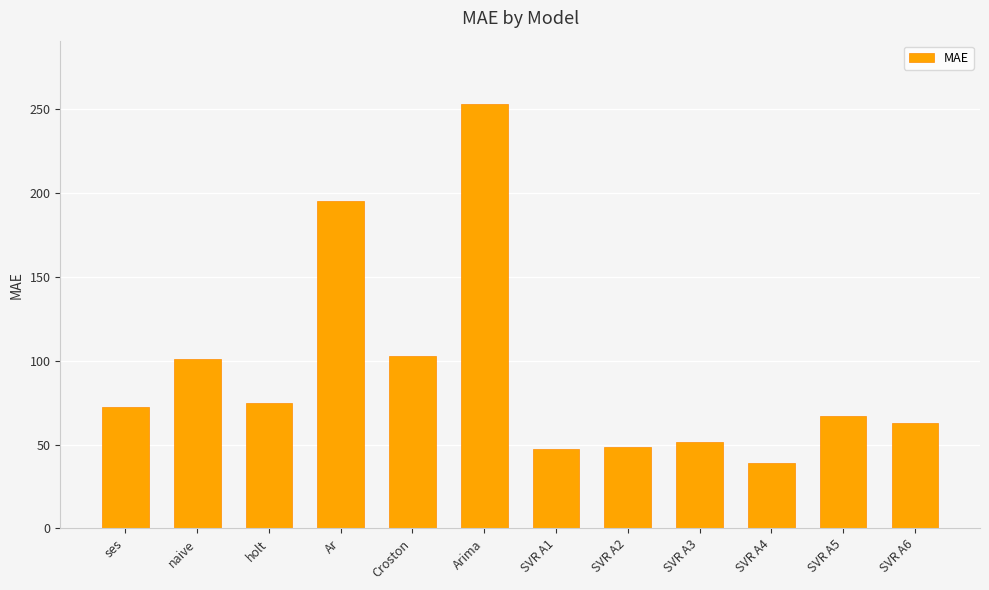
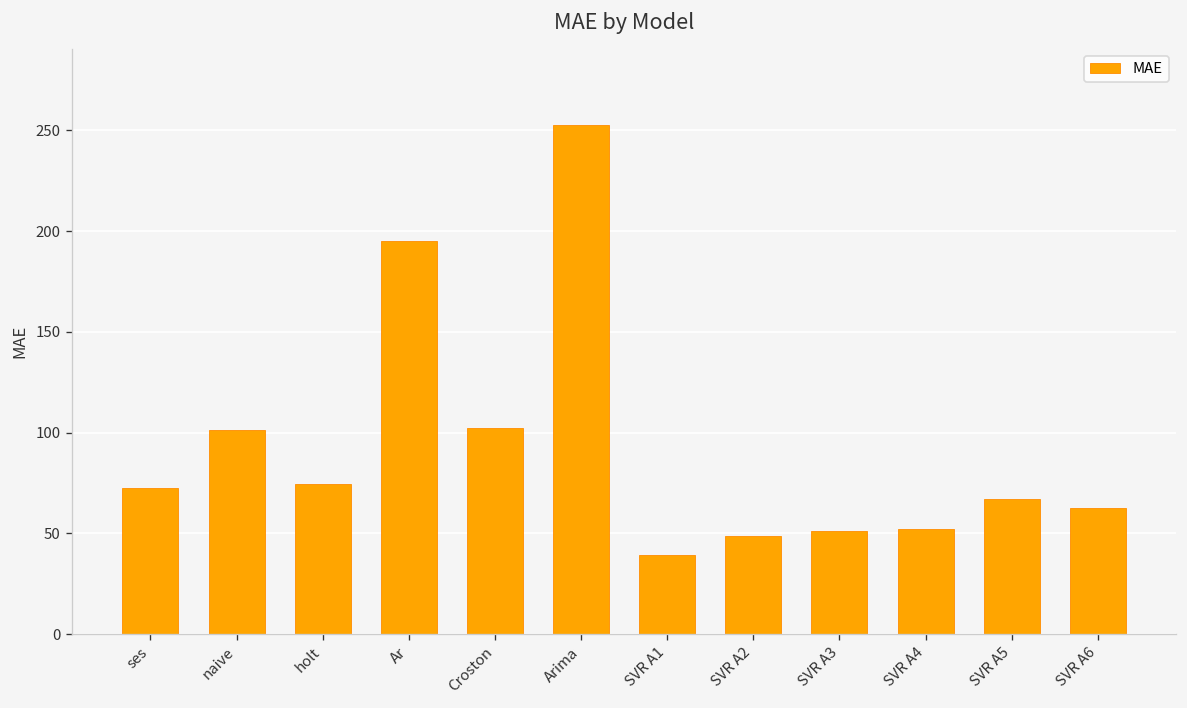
SVR A1: 48 -> 40
SVR A4: 39 -> 52
